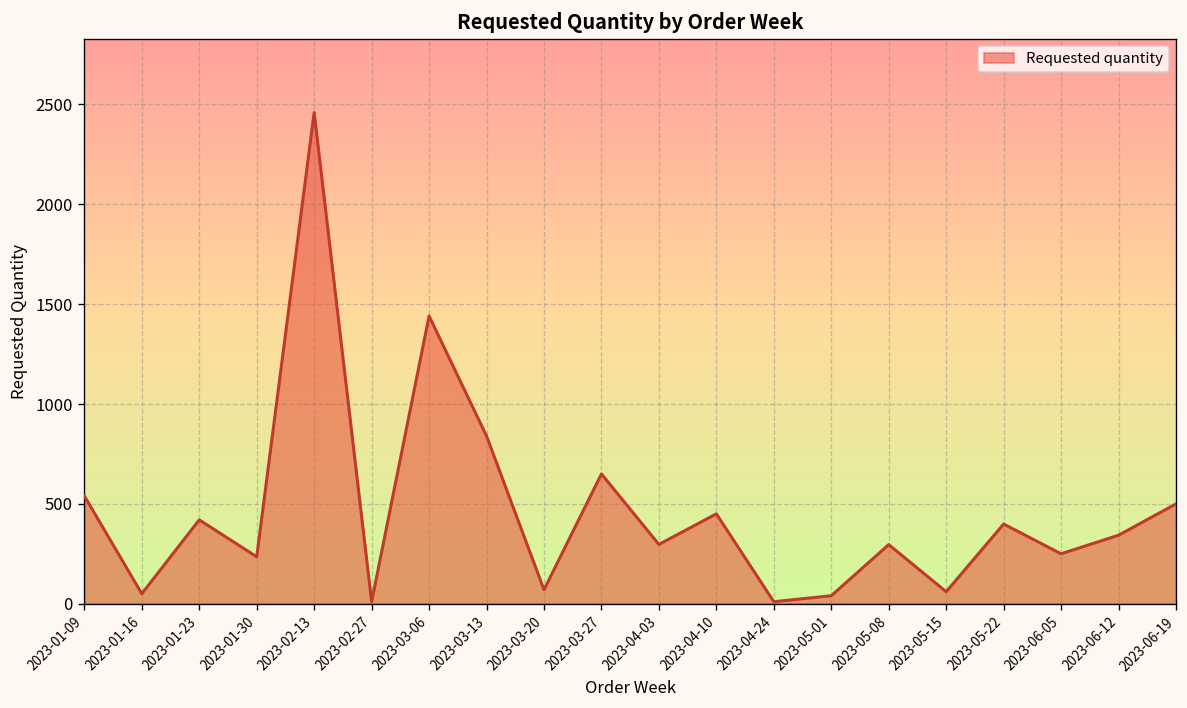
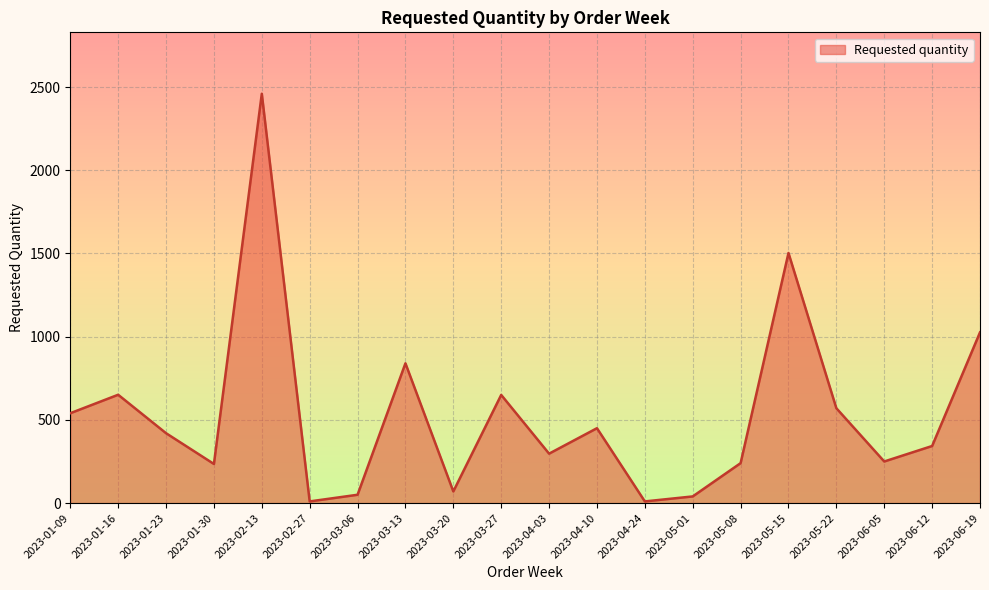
2023-01-16: 50 -> 650
2023-03-06: 1440 -> 50
2023-05-08: 300 -> 240
2023-05-15: 60 -> 1500
2023-05-22: 400 -> 570
2023-06-19: 500 -> 1030
